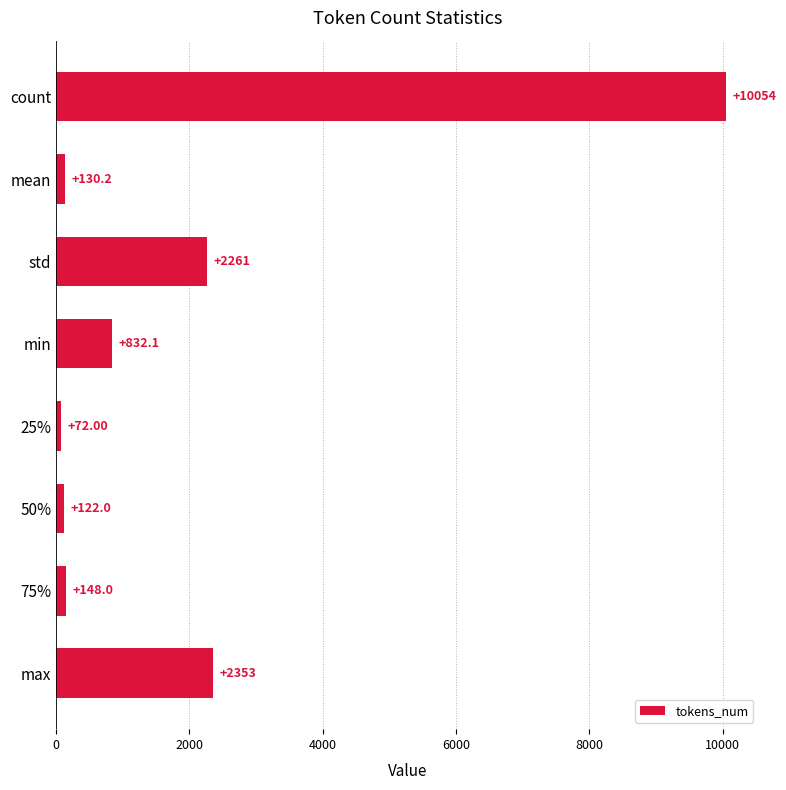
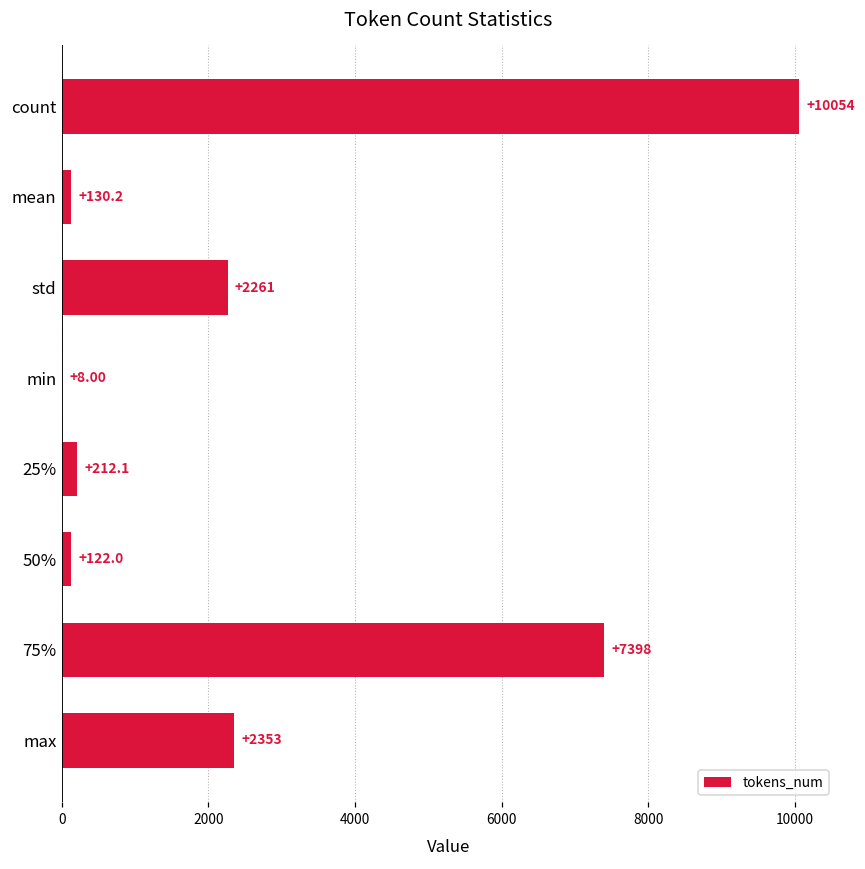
min: +832.1 -> +8.00
25%: +72.00 -> +212.1
75%: +148.0 -> +7398
